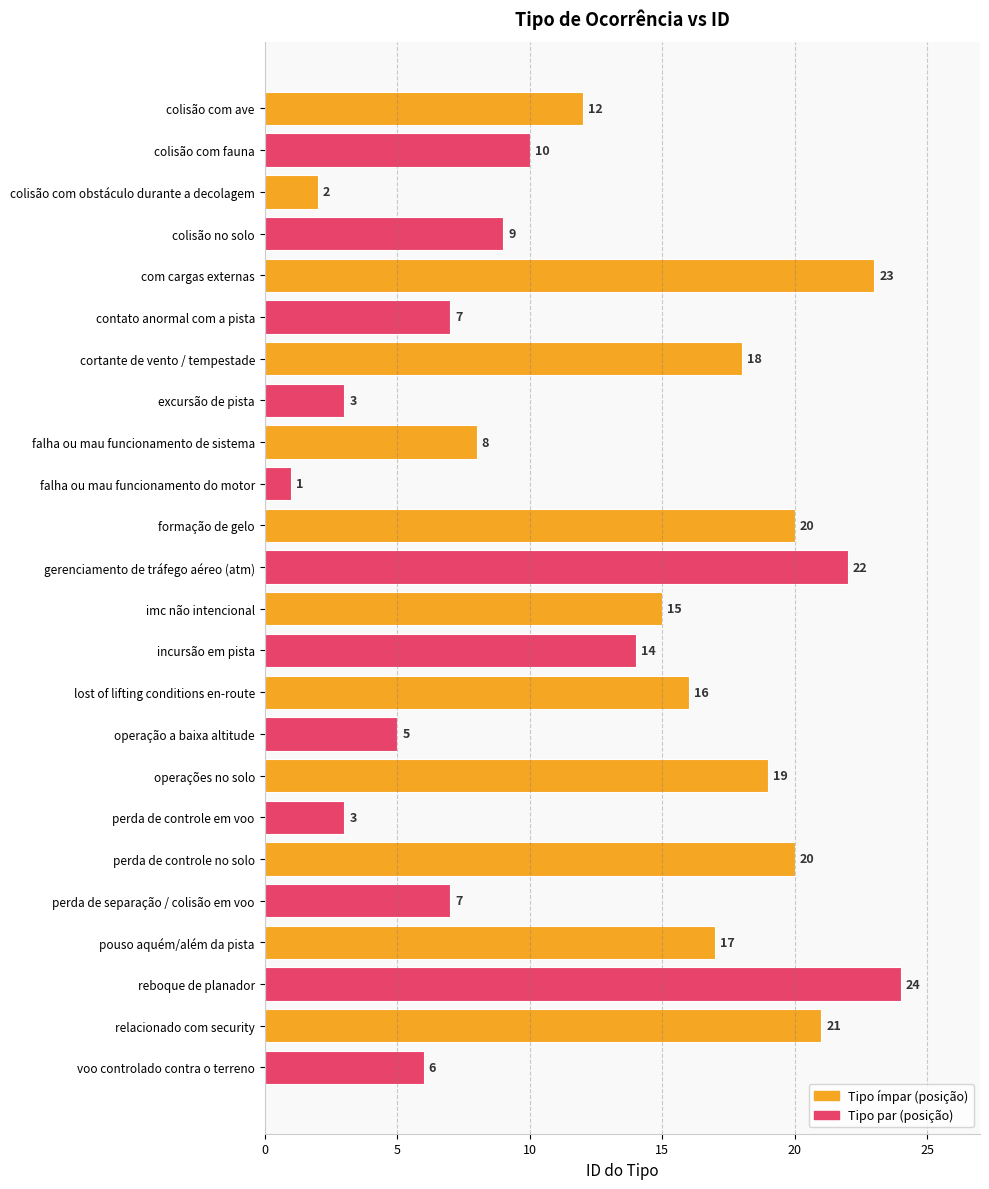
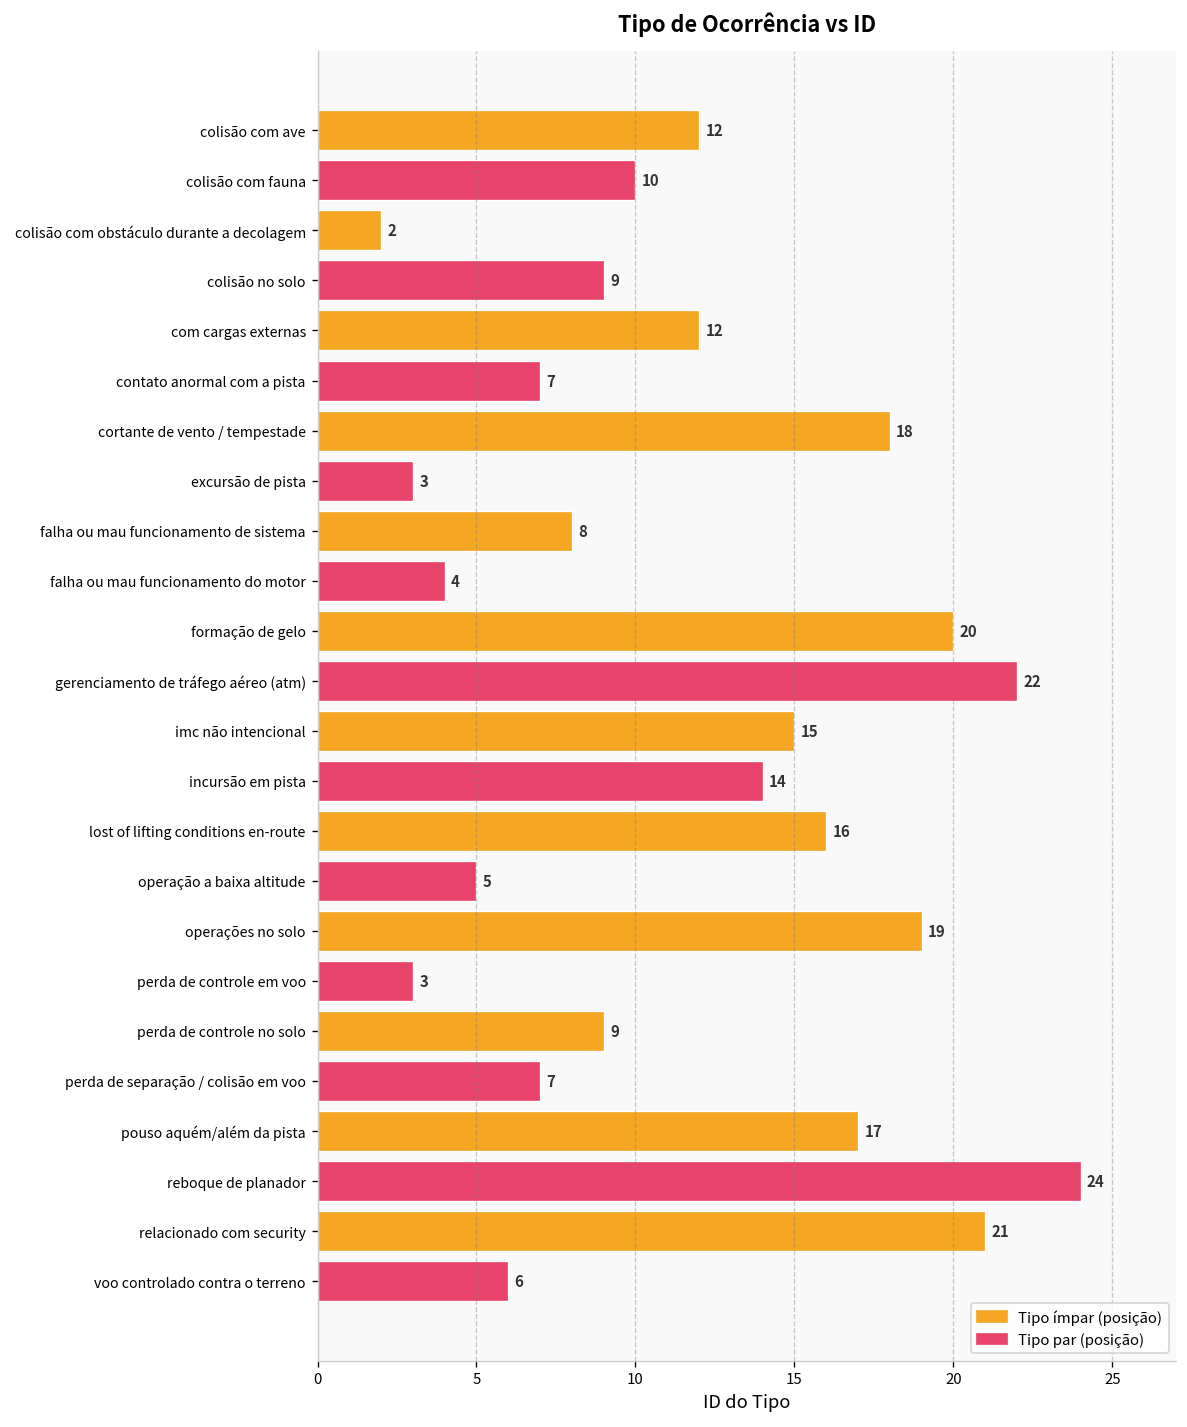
com cargas externas: 23 -> 12
falha ou mau funcionamento do motor: 1 -> 4
perda de controle no solo: 20 -> 9
